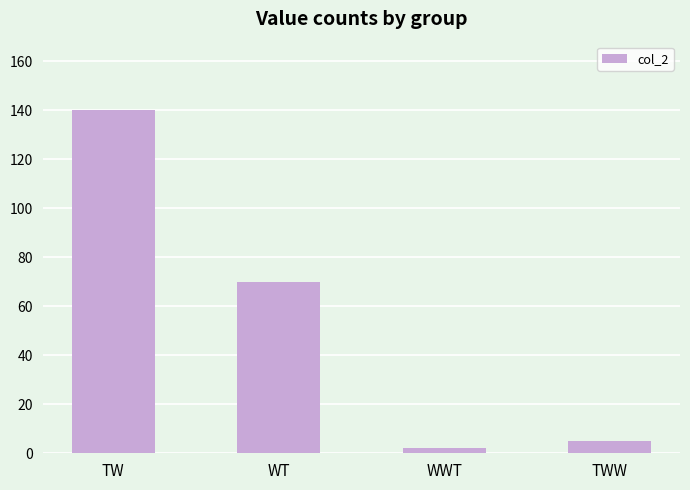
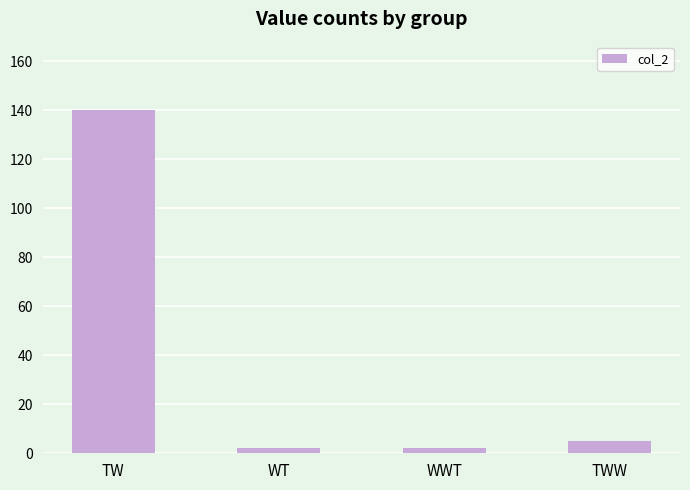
WT: 70 -> 2
